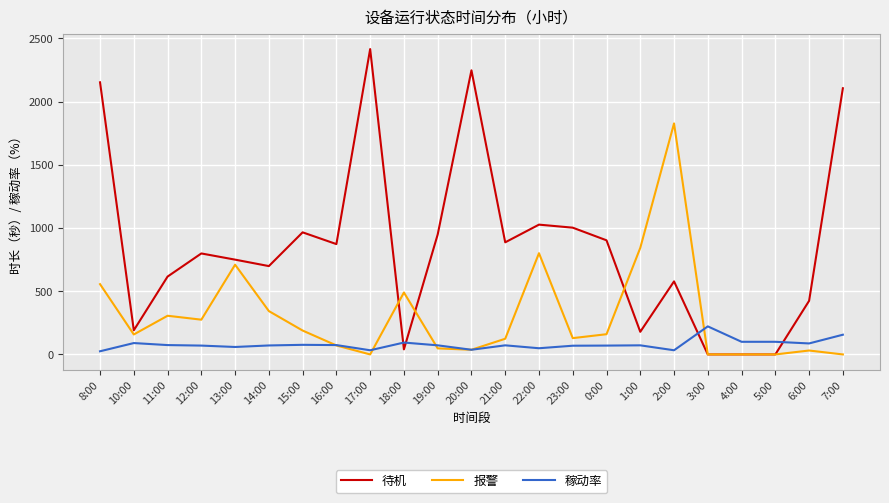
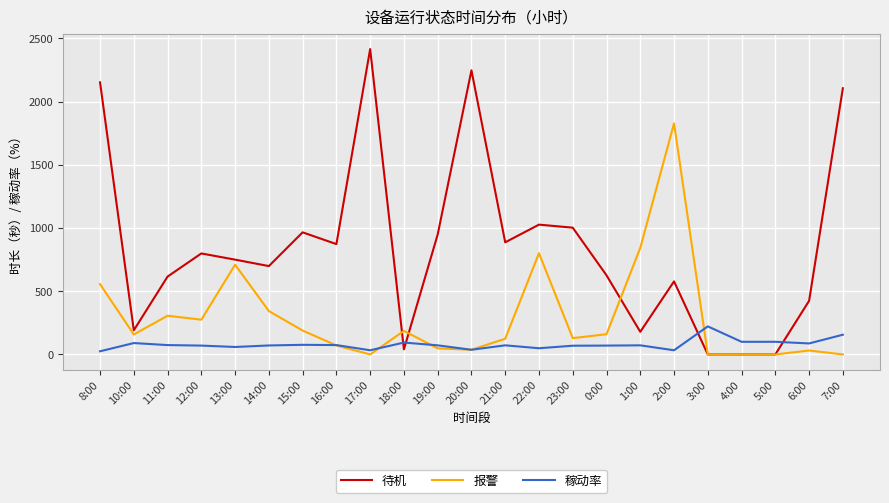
报警, 18:00: 490 -> 190
待机, 0:00: 900 -> 630
